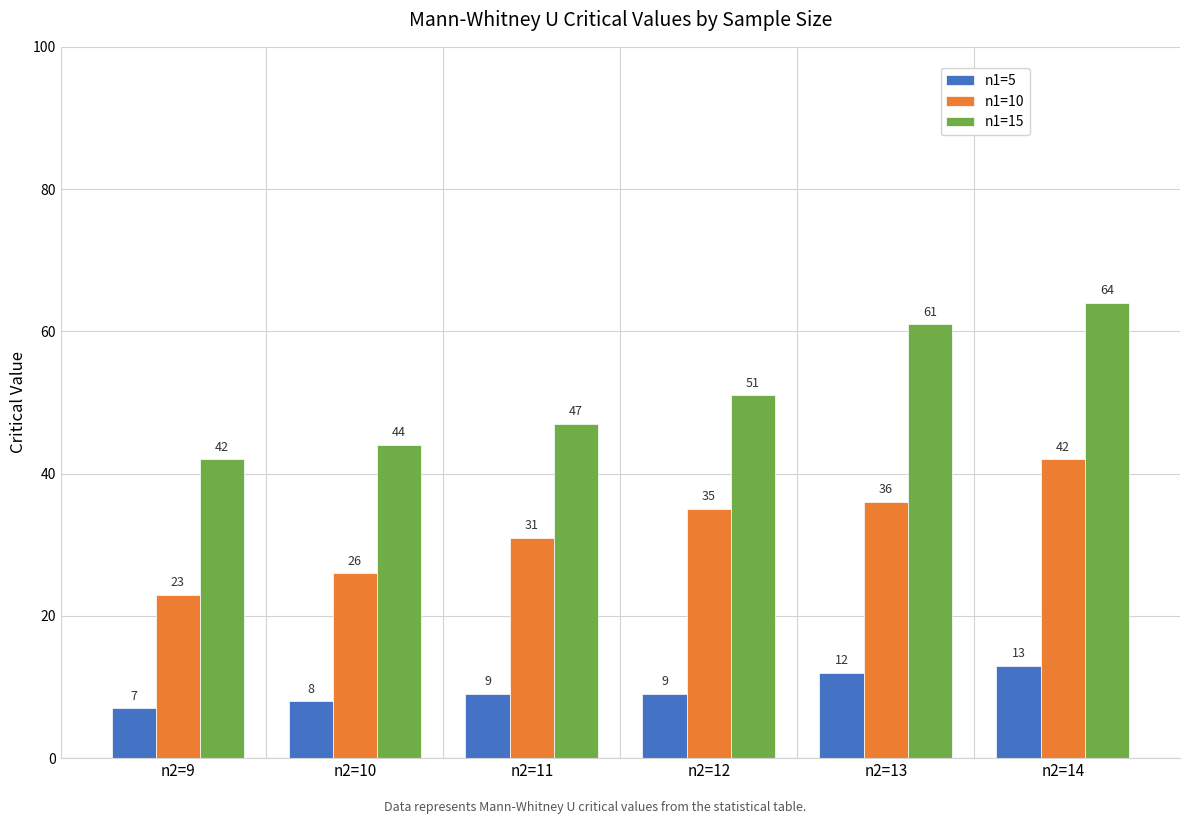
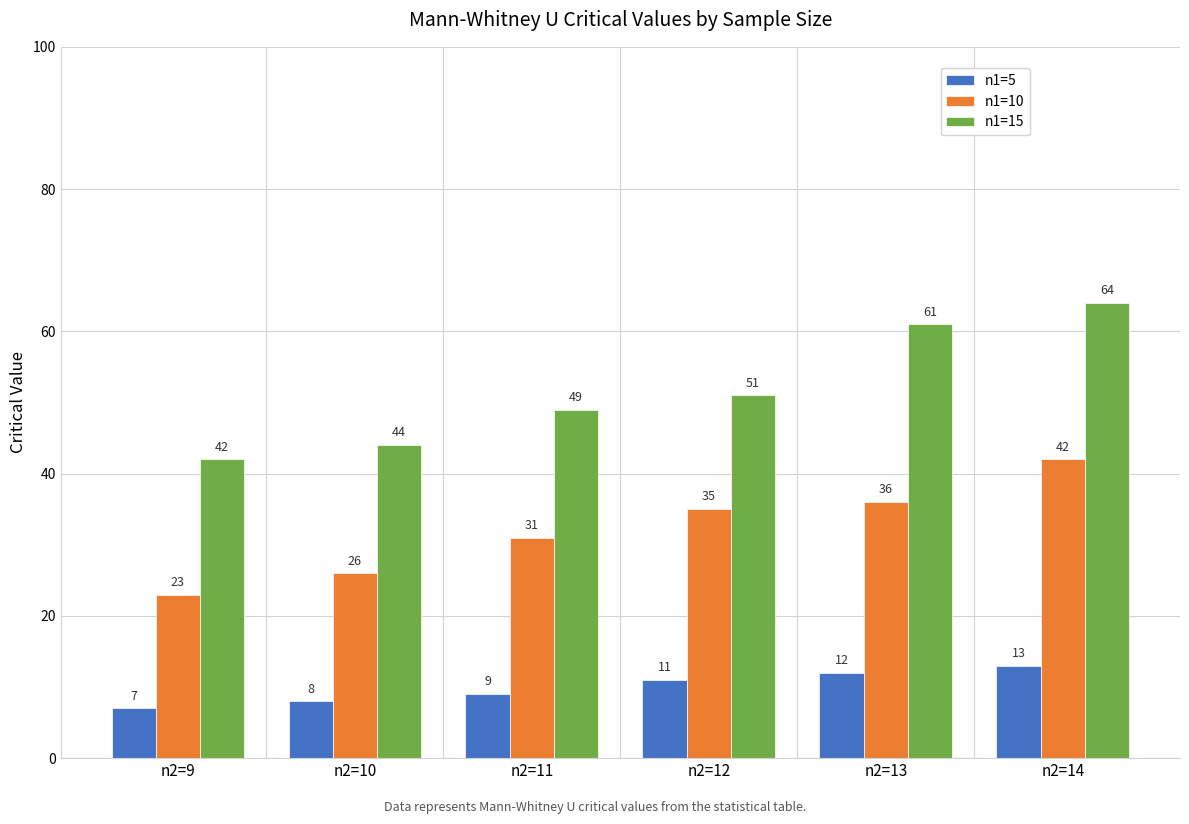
n1=15, n2=11: 47 -> 49
n1=5, n2=12: 9 -> 11
